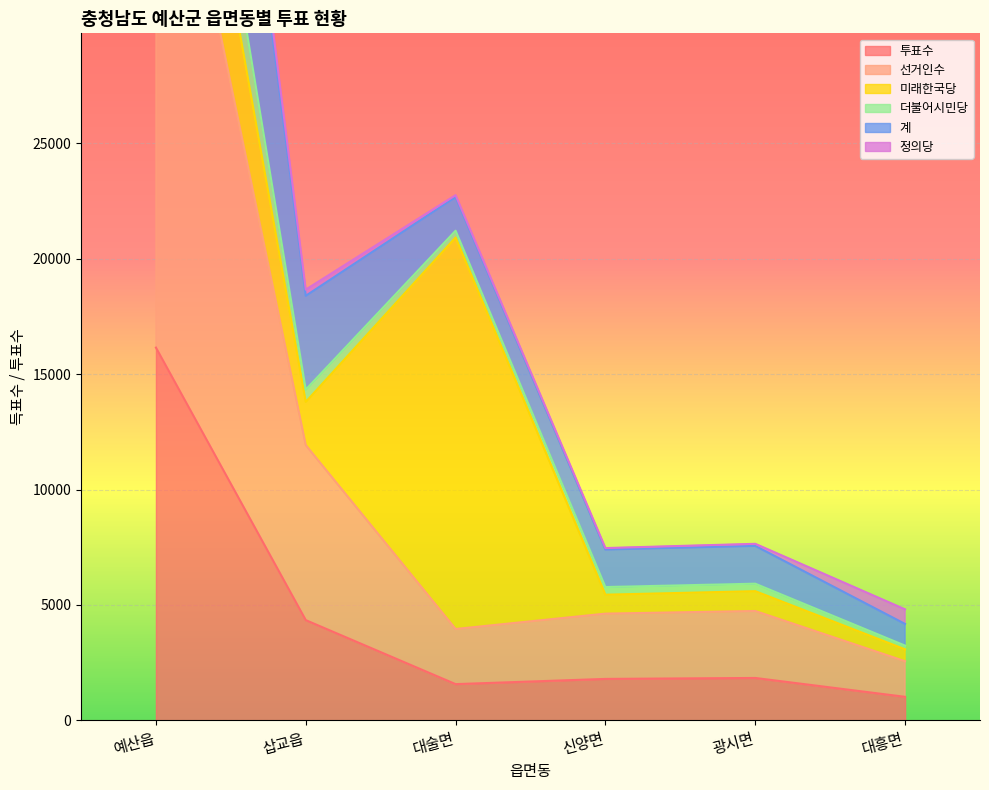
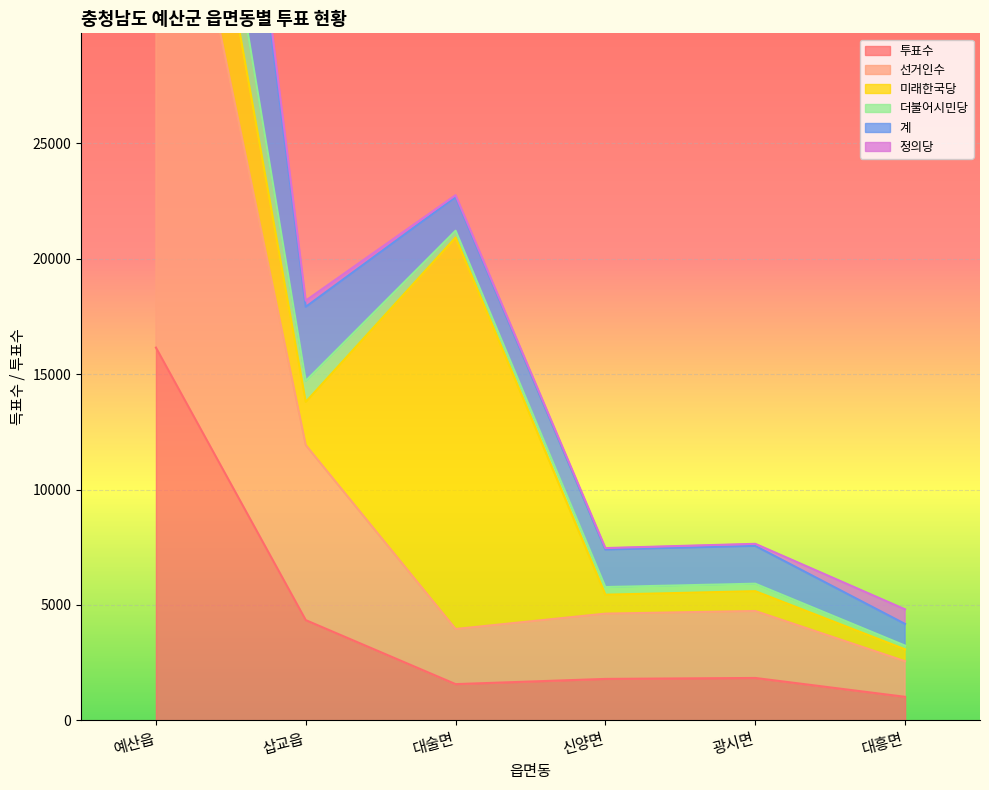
더불어시민당, 삽교읍: 500 -> 900
계, 삽교읍: 4100 -> 3200
